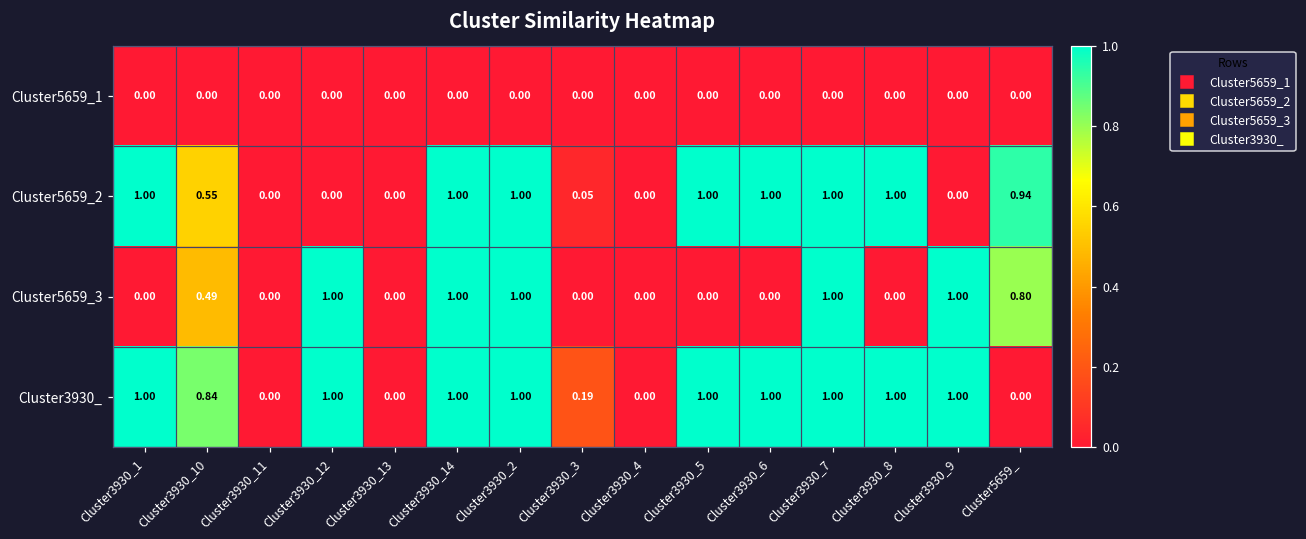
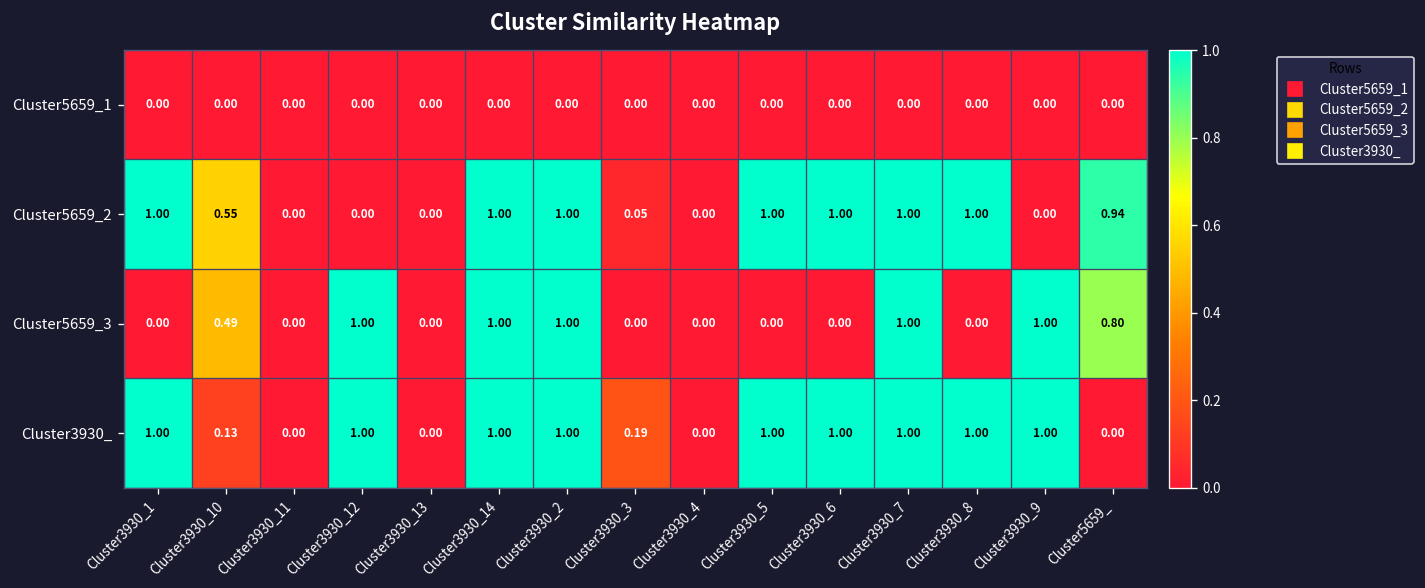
Cluster3930_, Cluster3930_10: 0.84 -> 0.13
